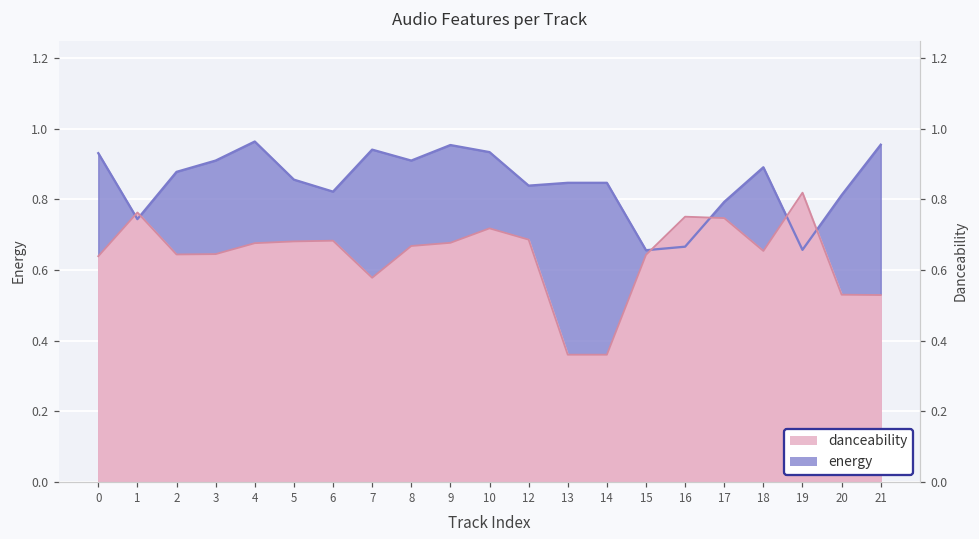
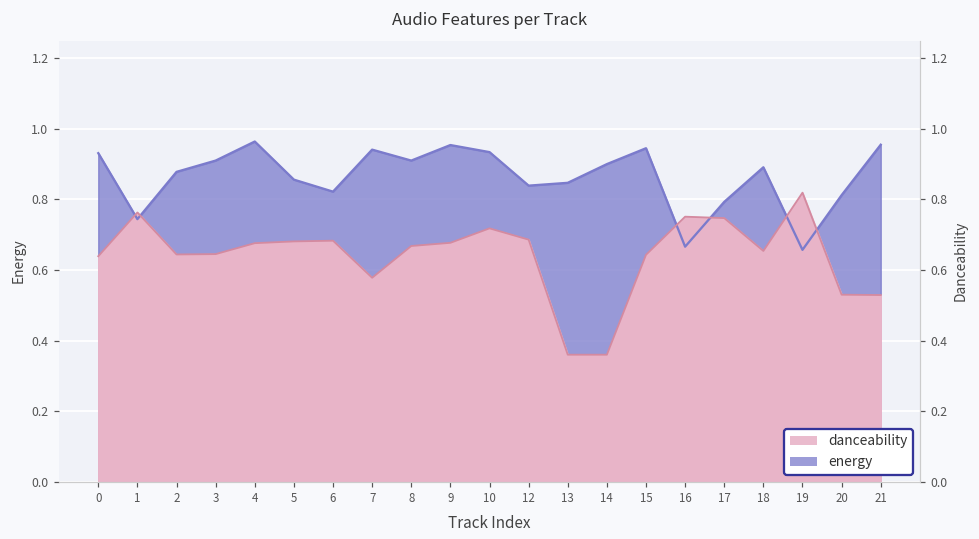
energy, 14: 0.85 -> 0.90
energy, 15: 0.66 -> 0.95
